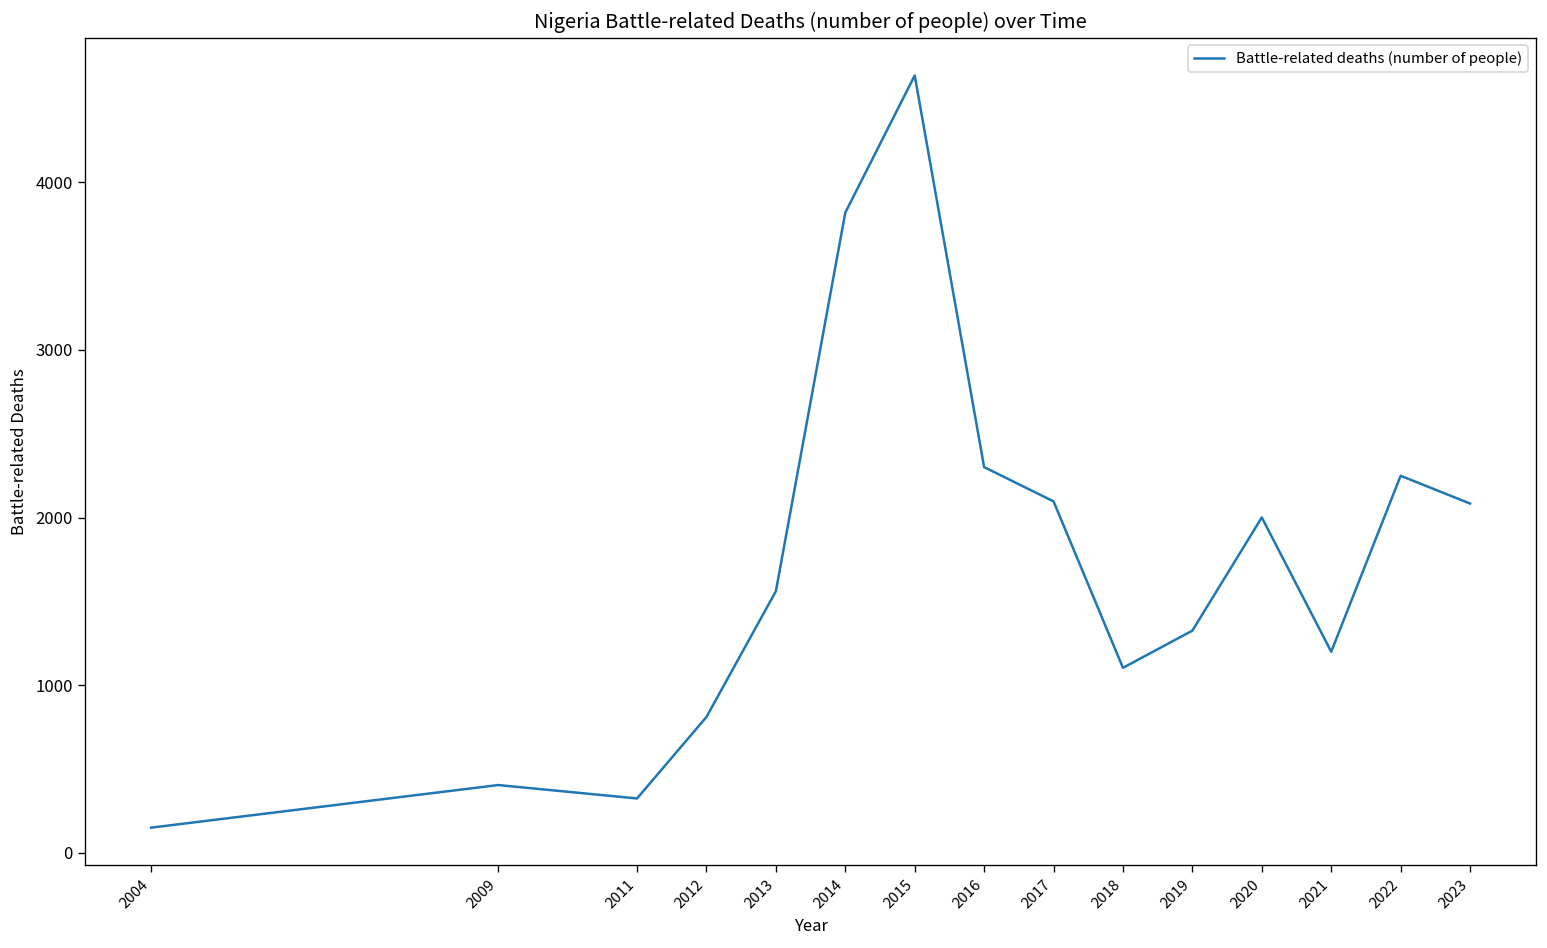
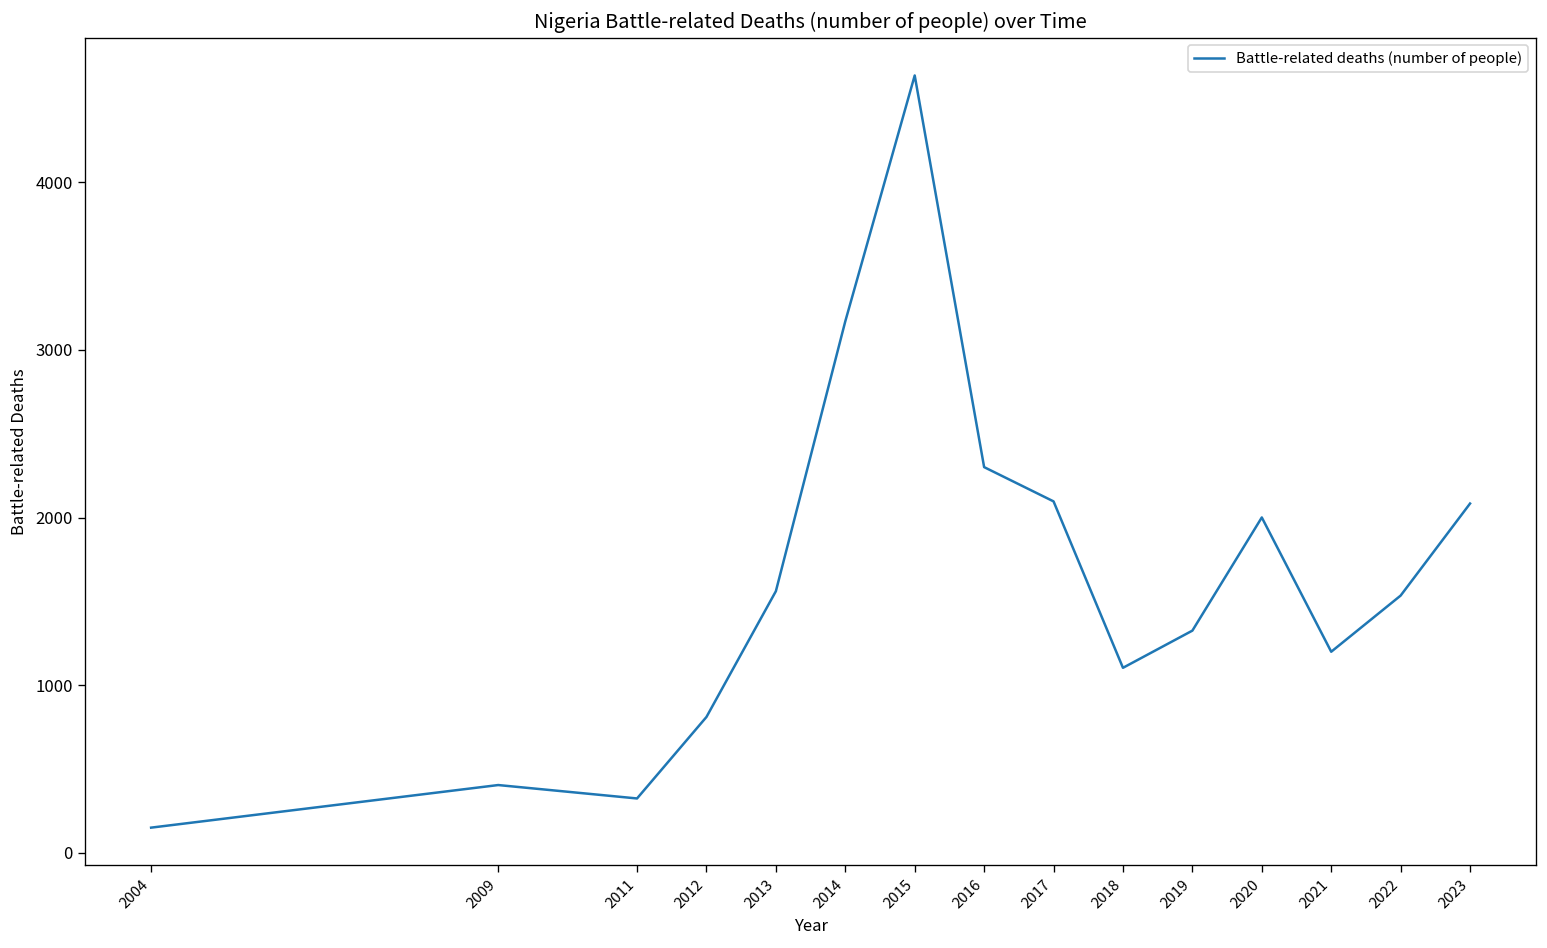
2014: 3820 -> 3170
2022: 2250 -> 1540
